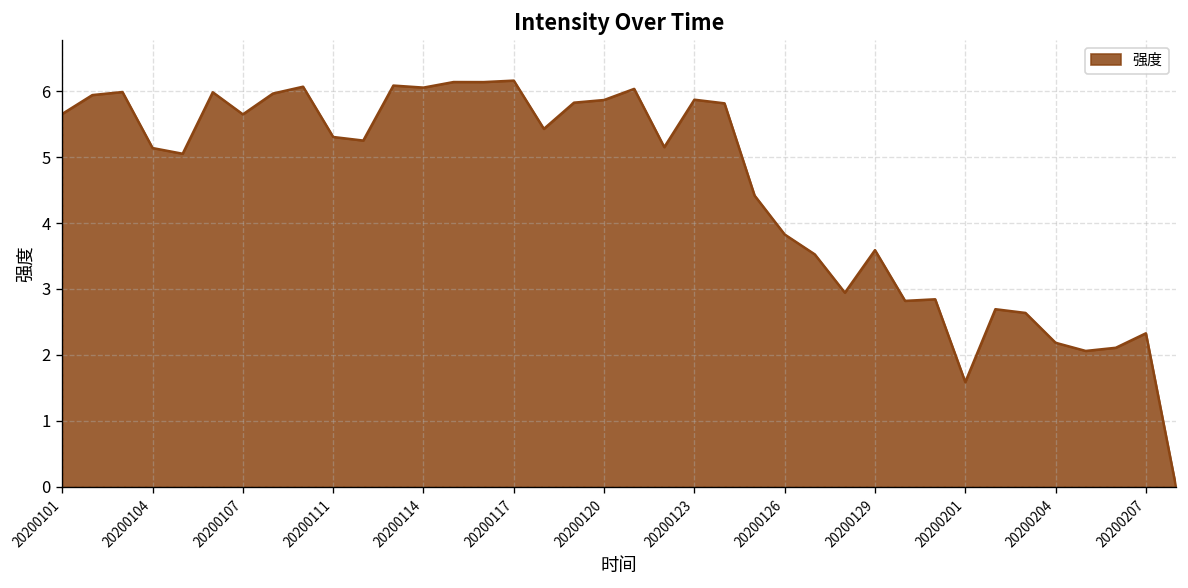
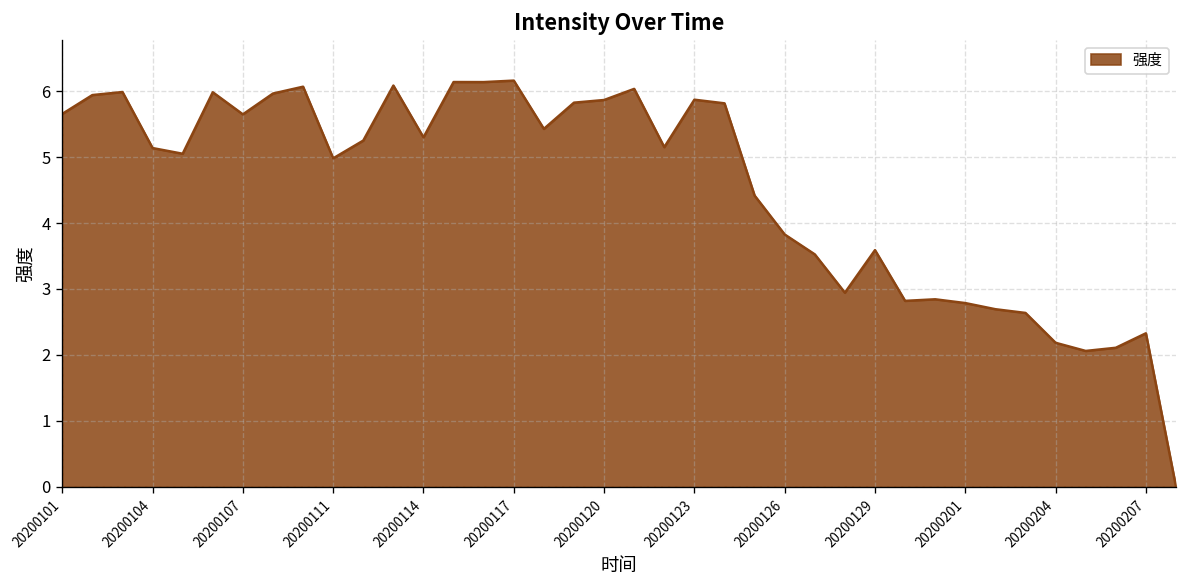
20200111: 5.3 -> 5.0
20200114: 6.1 -> 5.3
20200201: 1.6 -> 2.8
